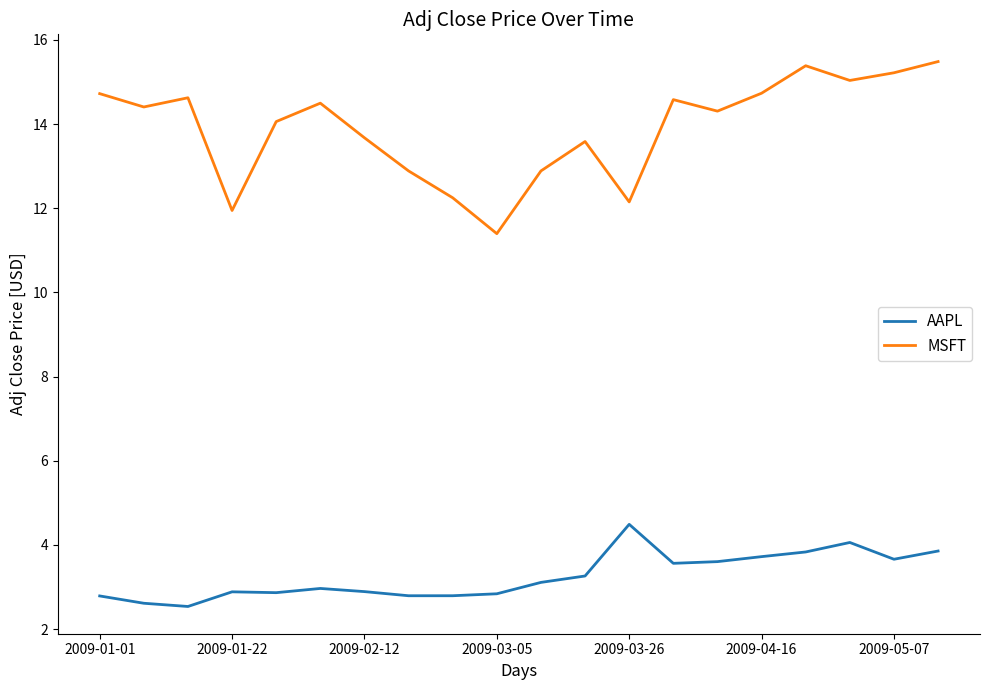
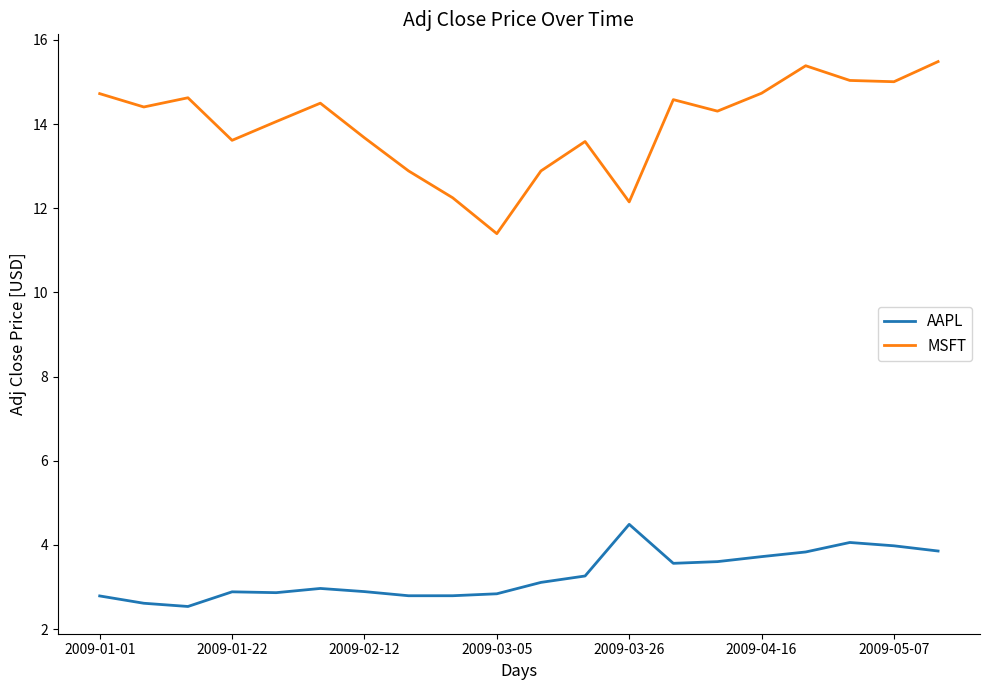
MSFT, 2009-01-22: 11.9 -> 13.6
AAPL, 2009-05-07: 3.7 -> 4.0
MSFT, 2009-05-07: 15.2 -> 15.0
